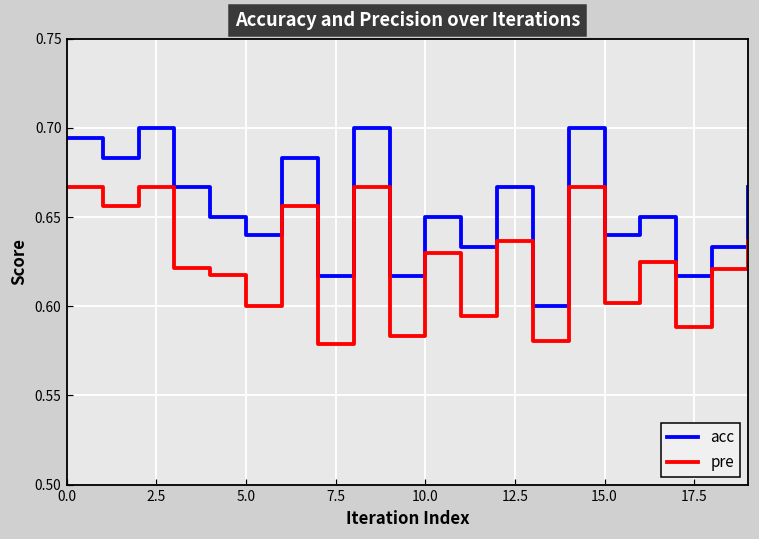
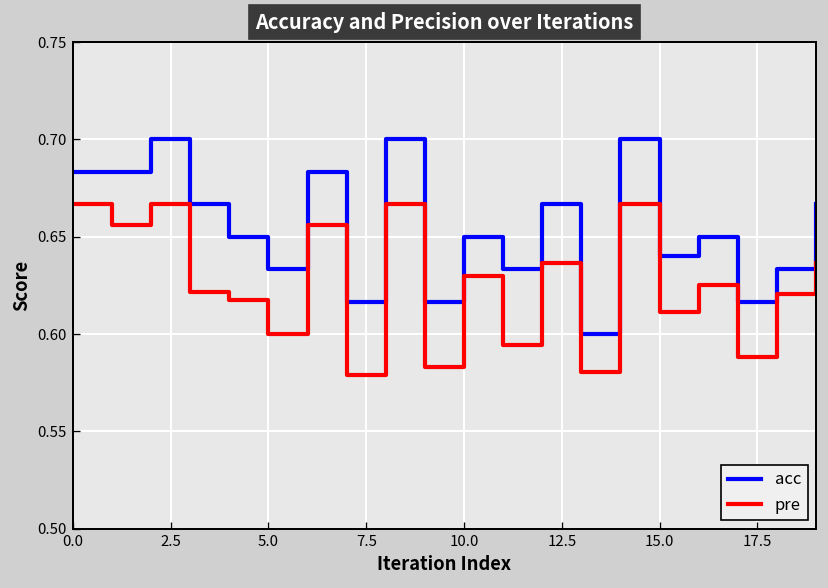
acc, 0.0: 0.694 -> 0.683
acc, 5.0: 0.640 -> 0.633
pre, 15.0: 0.602 -> 0.611
